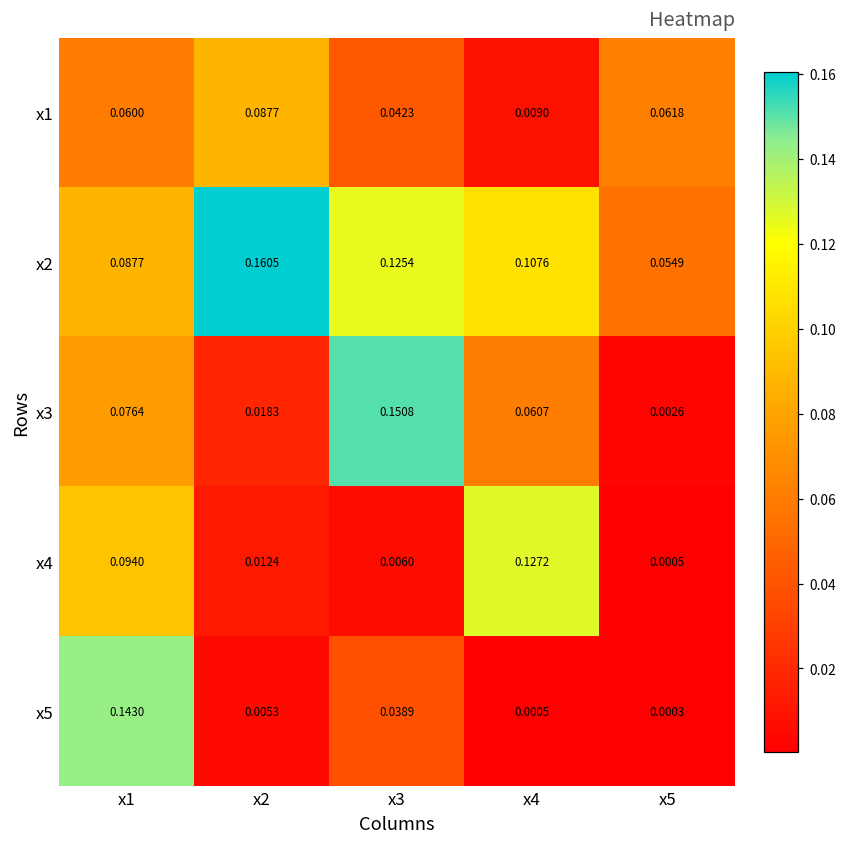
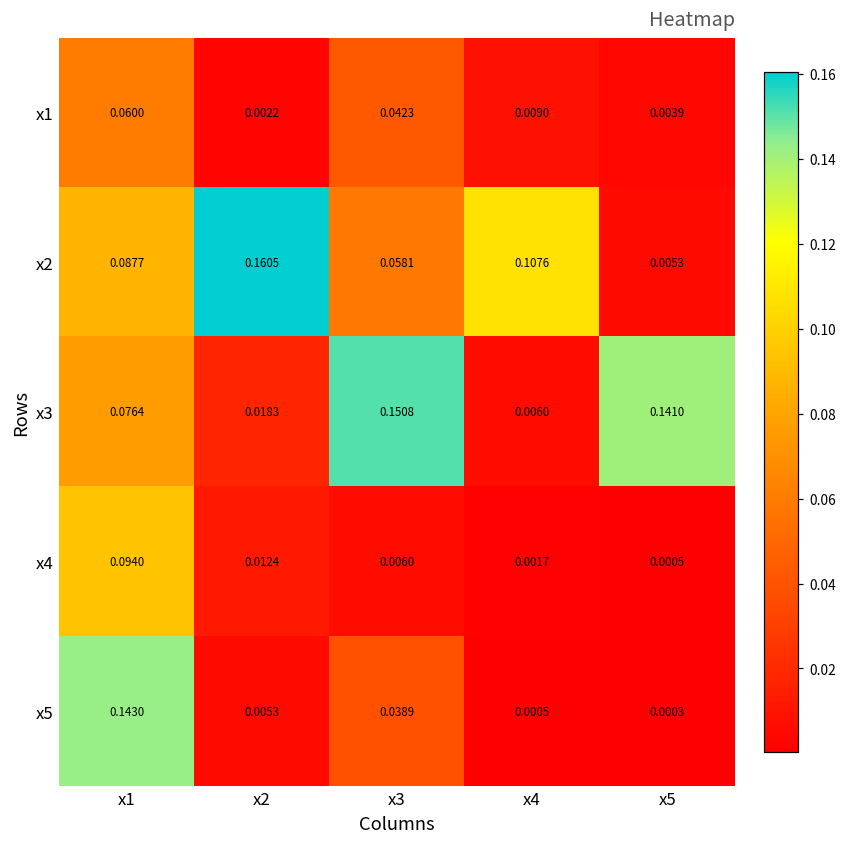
x1, x2: 0.0877 -> 0.0022
x1, x5: 0.0618 -> 0.0039
x2, x3: 0.1254 -> 0.0581
x2, x5: 0.0549 -> 0.0053
x3, x4: 0.0607 -> 0.0060
x3, x5: 0.0026 -> 0.1410
x4, x4: 0.1272 -> 0.0017
